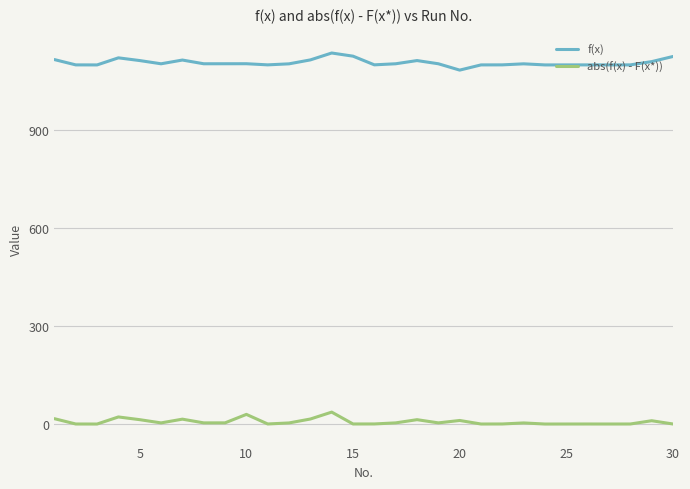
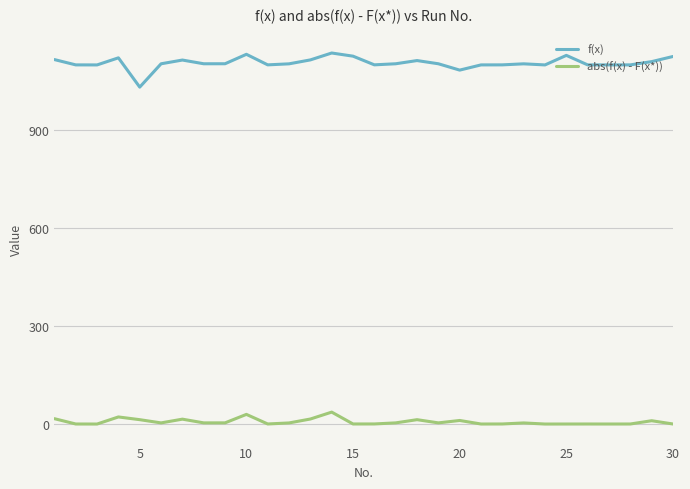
f(x), 5: 1110 -> 1030
f(x), 10: 1100 -> 1130
f(x), 25: 1100 -> 1130
